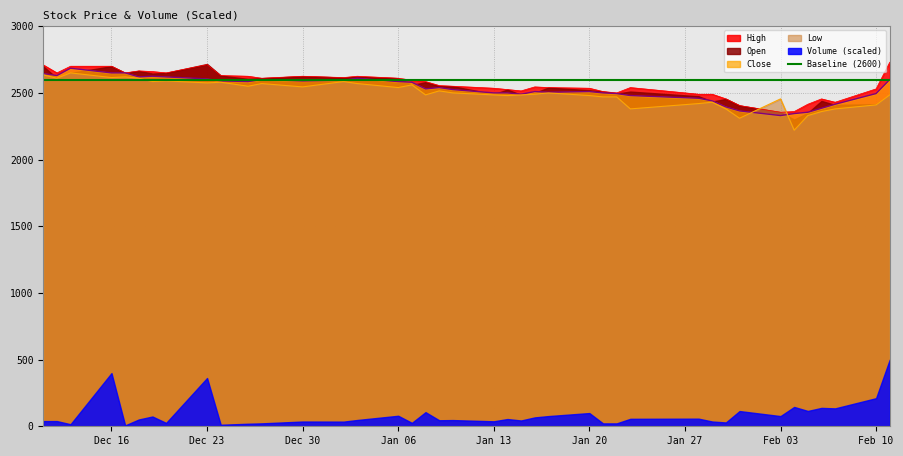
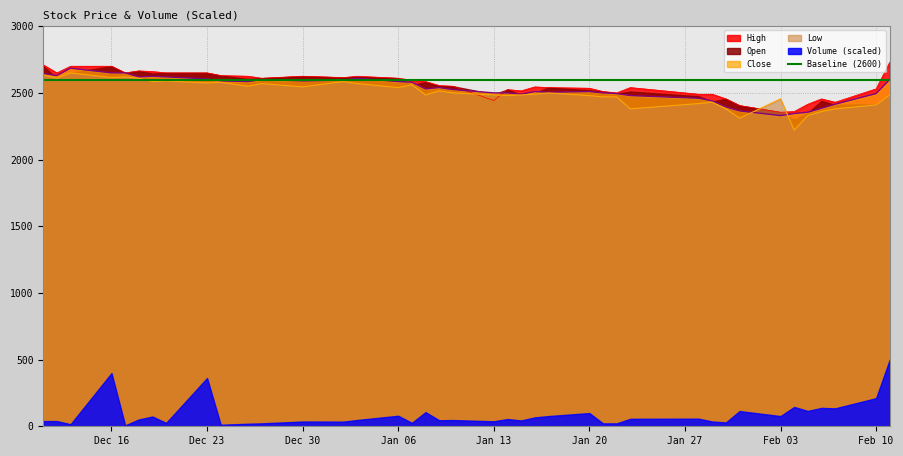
High, Dec 23: 2710 -> 2650
Open, Dec 23: 2720 -> 2650
High, Jan 13: 2540 -> 2440
